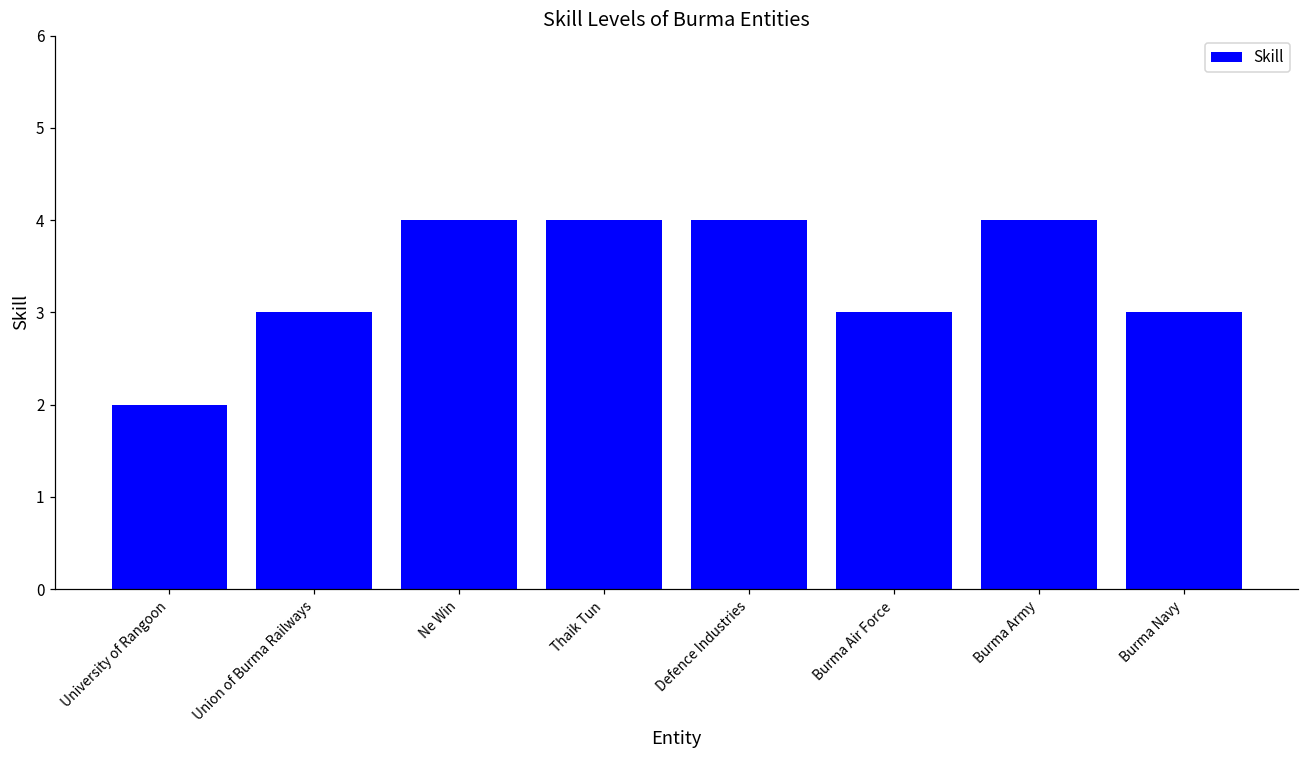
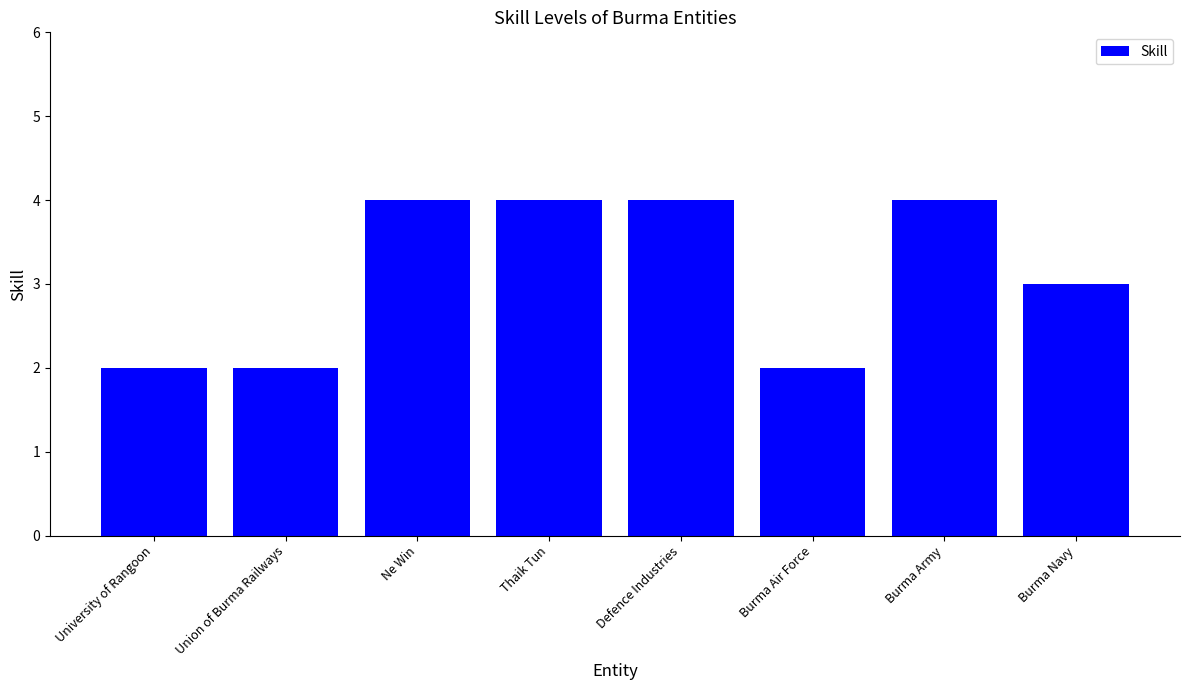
Union of Burma Railways: 3 -> 2
Burma Air Force: 3 -> 2
